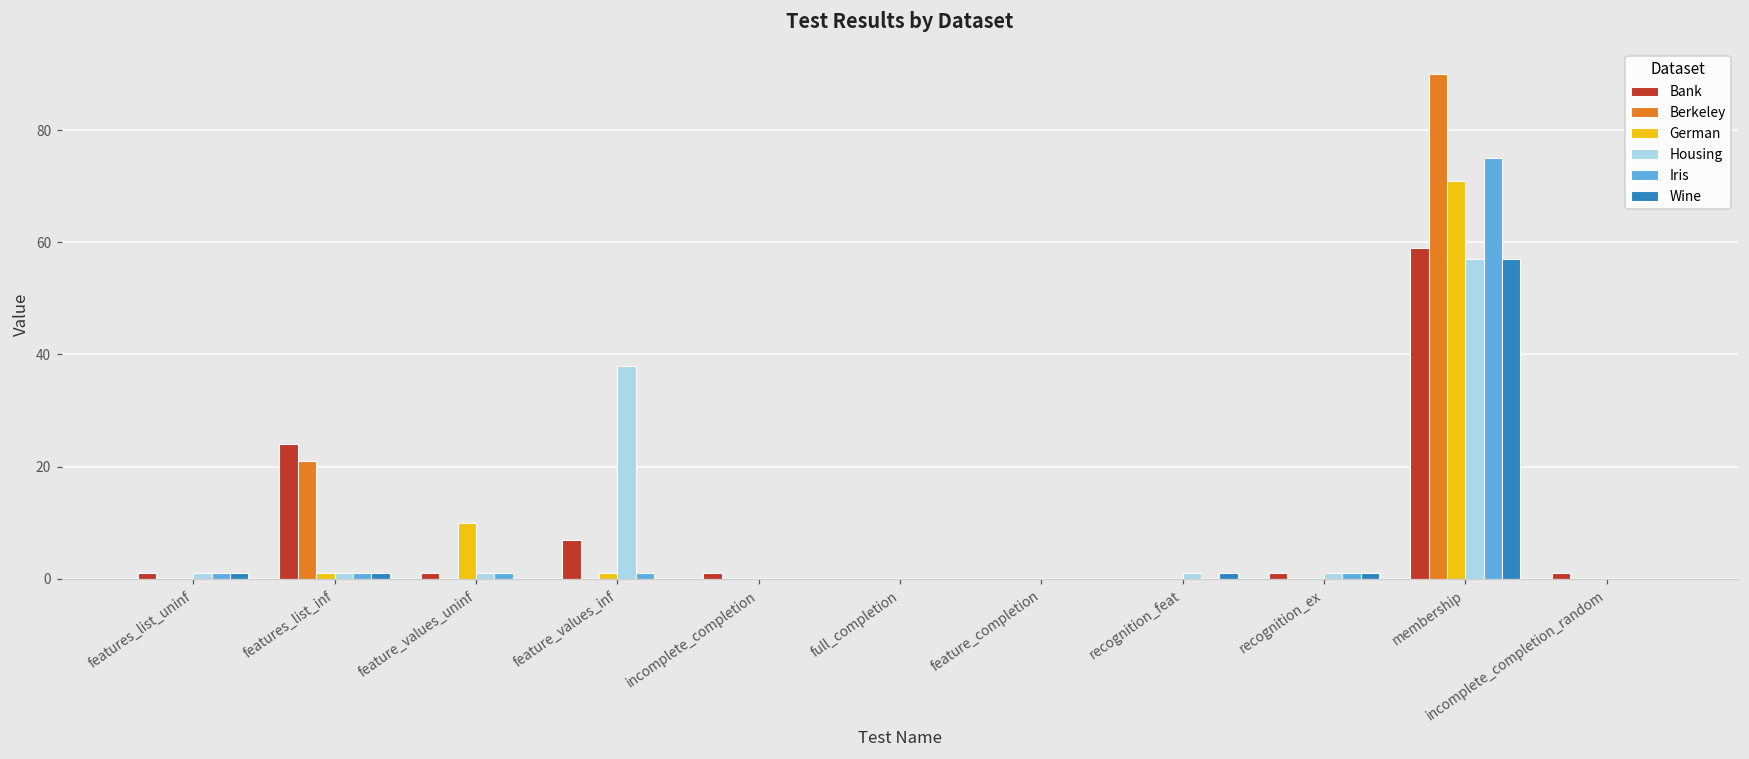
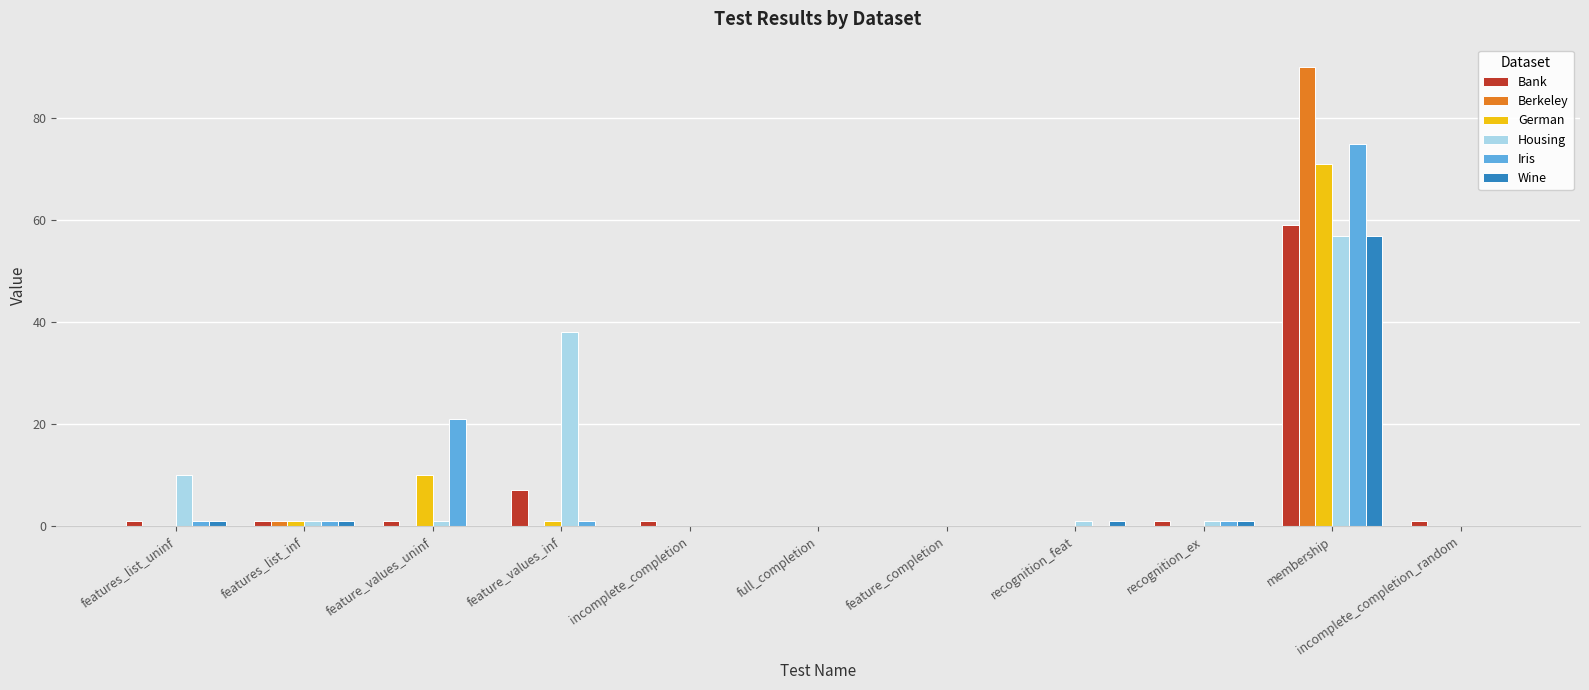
Housing, features_list_uninf: 1 -> 10
Bank, features_list_inf: 24 -> 1
Berkeley, features_list_inf: 21 -> 1
Iris, feature_values_uninf: 1 -> 21
